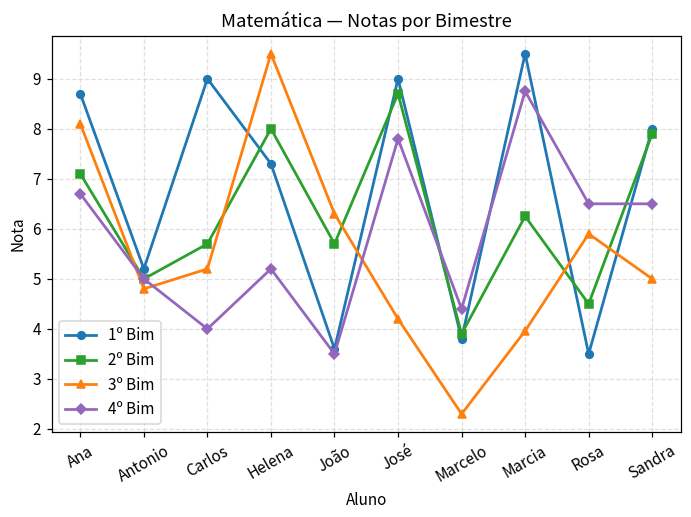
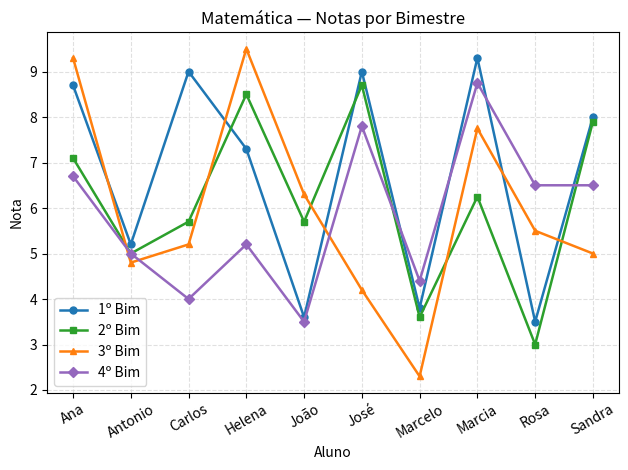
3º Bim, Ana: 8.1 -> 9.3
2º Bim, Helena: 8.0 -> 8.5
2º Bim, Marcelo: 3.9 -> 3.6
1º Bim, Marcia: 9.5 -> 9.3
3º Bim, Marcia: 4.0 -> 7.8
2º Bim, Rosa: 4.5 -> 3.0
3º Bim, Rosa: 5.9 -> 5.5
